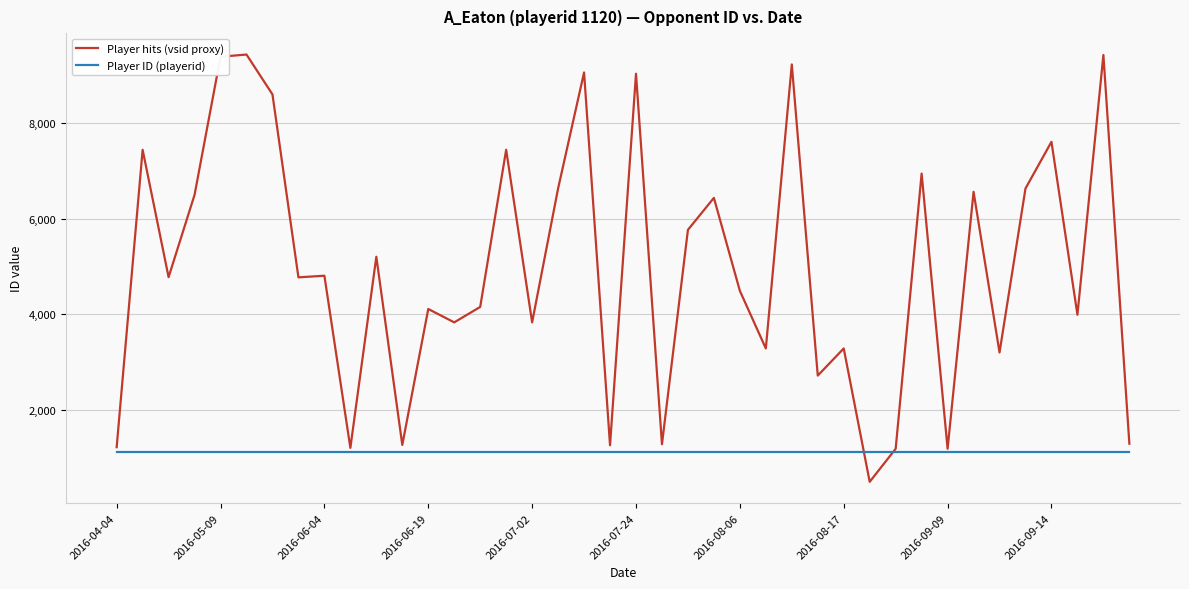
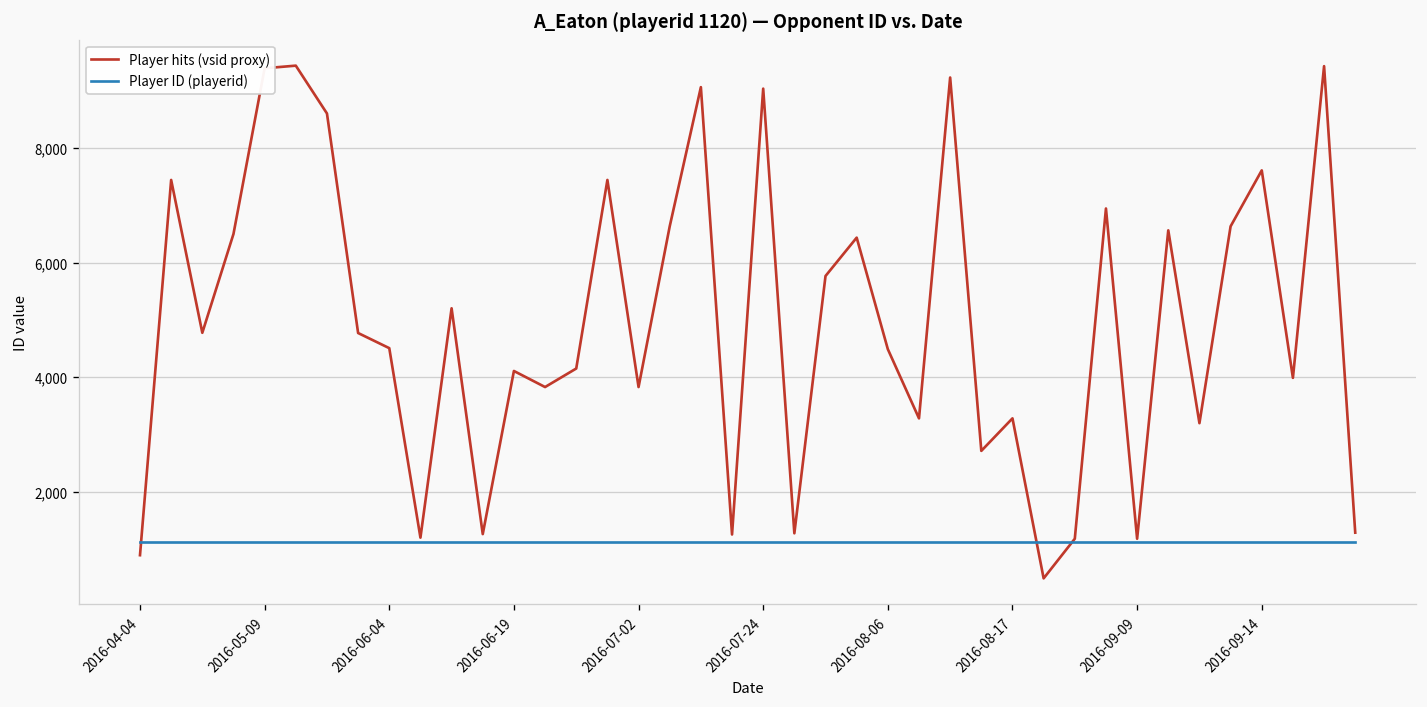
Player hits (vsid proxy), 2016-04-04: 1,200 -> 900
Player hits (vsid proxy), 2016-06-04: 4,800 -> 4,500
